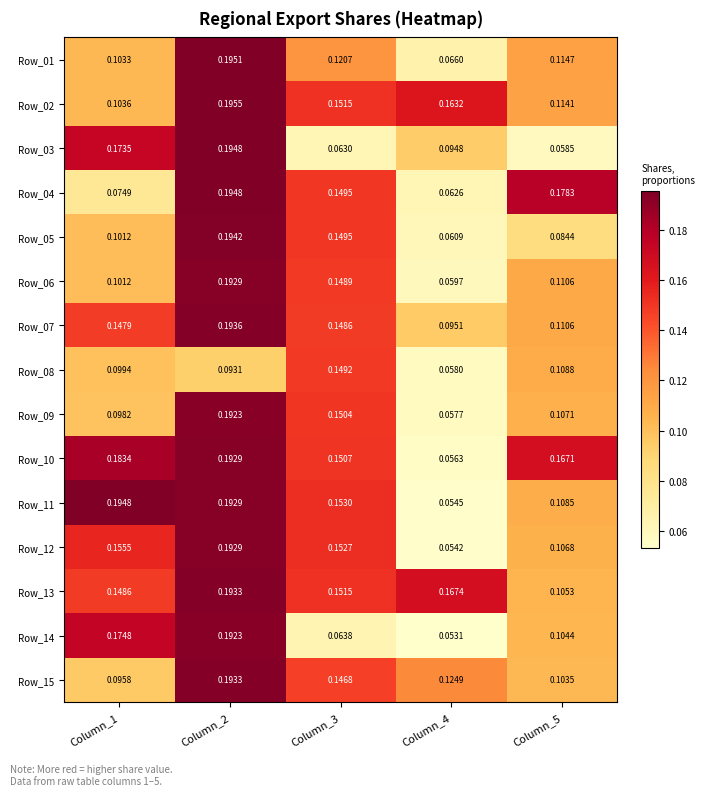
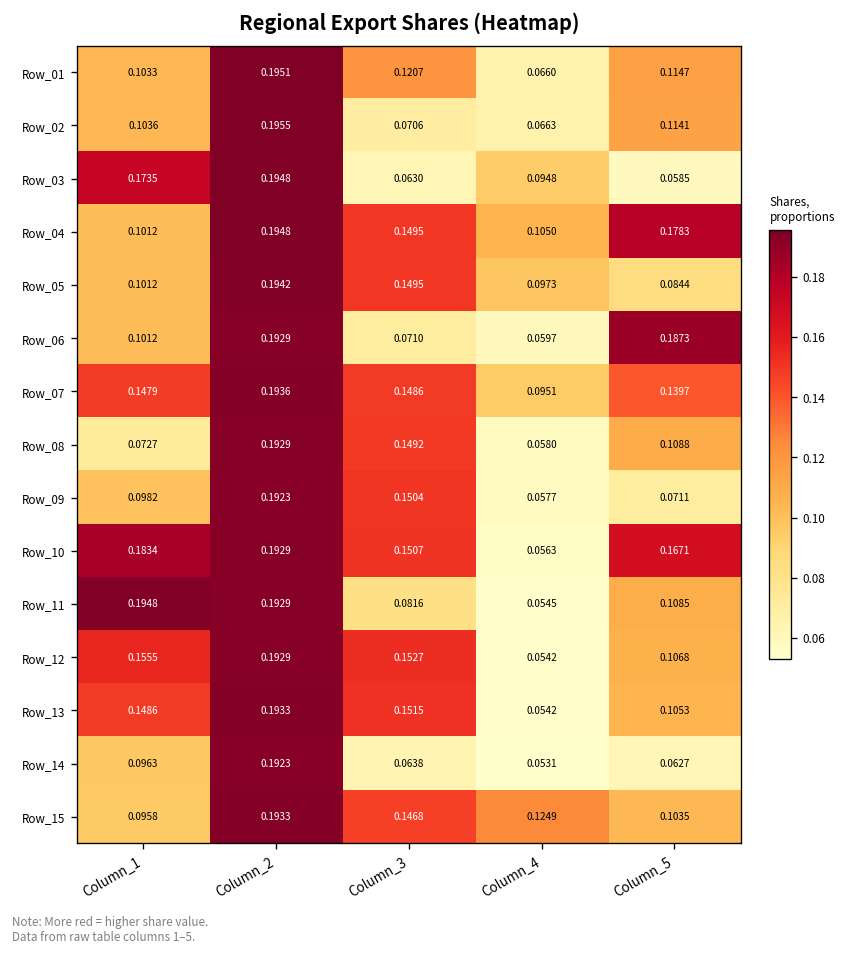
Row_02, Column_3: 0.1515 -> 0.0706
Row_02, Column_4: 0.1632 -> 0.0663
Row_04, Column_1: 0.0749 -> 0.1012
Row_04, Column_4: 0.0626 -> 0.1050
Row_05, Column_4: 0.0609 -> 0.0973
Row_06, Column_3: 0.1489 -> 0.0710
Row_06, Column_5: 0.1106 -> 0.1873
Row_07, Column_5: 0.1106 -> 0.1397
Row_08, Column_1: 0.0994 -> 0.0727
Row_08, Column_2: 0.0931 -> 0.1929
Row_09, Column_5: 0.1071 -> 0.0711
Row_11, Column_3: 0.1530 -> 0.0816
Row_13, Column_4: 0.1674 -> 0.0542
Row_14, Column_1: 0.1748 -> 0.0963
Row_14, Column_5: 0.1044 -> 0.0627
